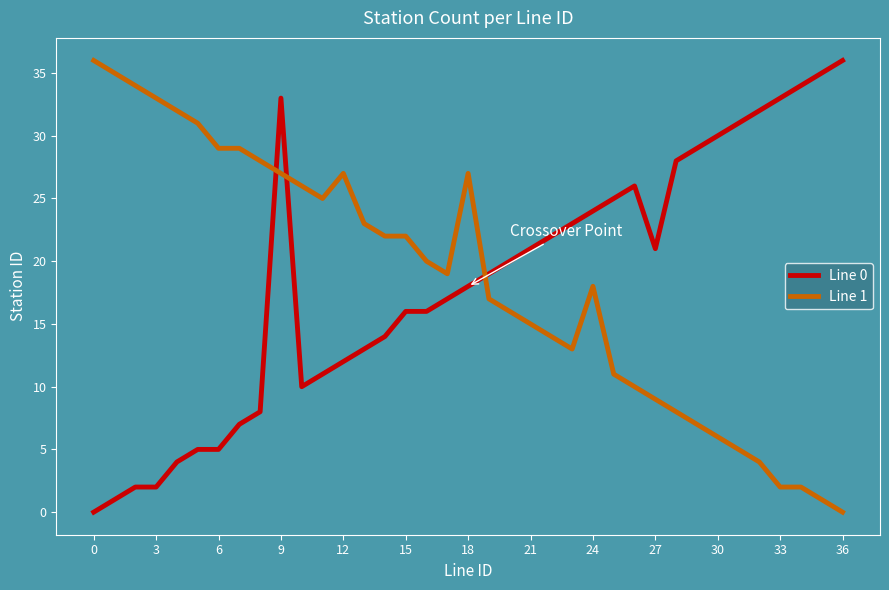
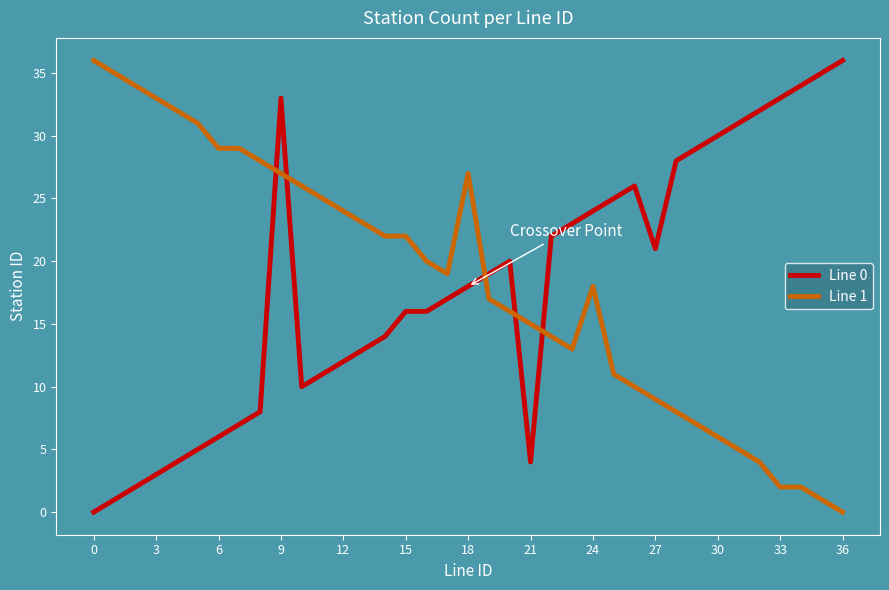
Line 0, 3: 2 -> 3
Line 0, 6: 5 -> 6
Line 1, 12: 27 -> 24
Line 0, 21: 21 -> 4
